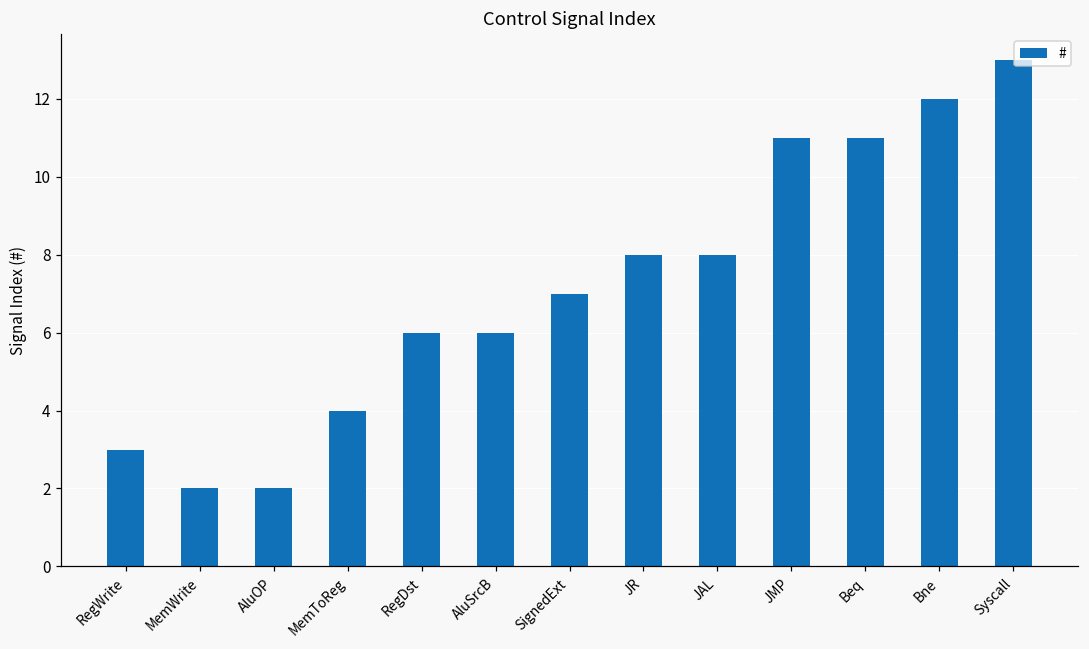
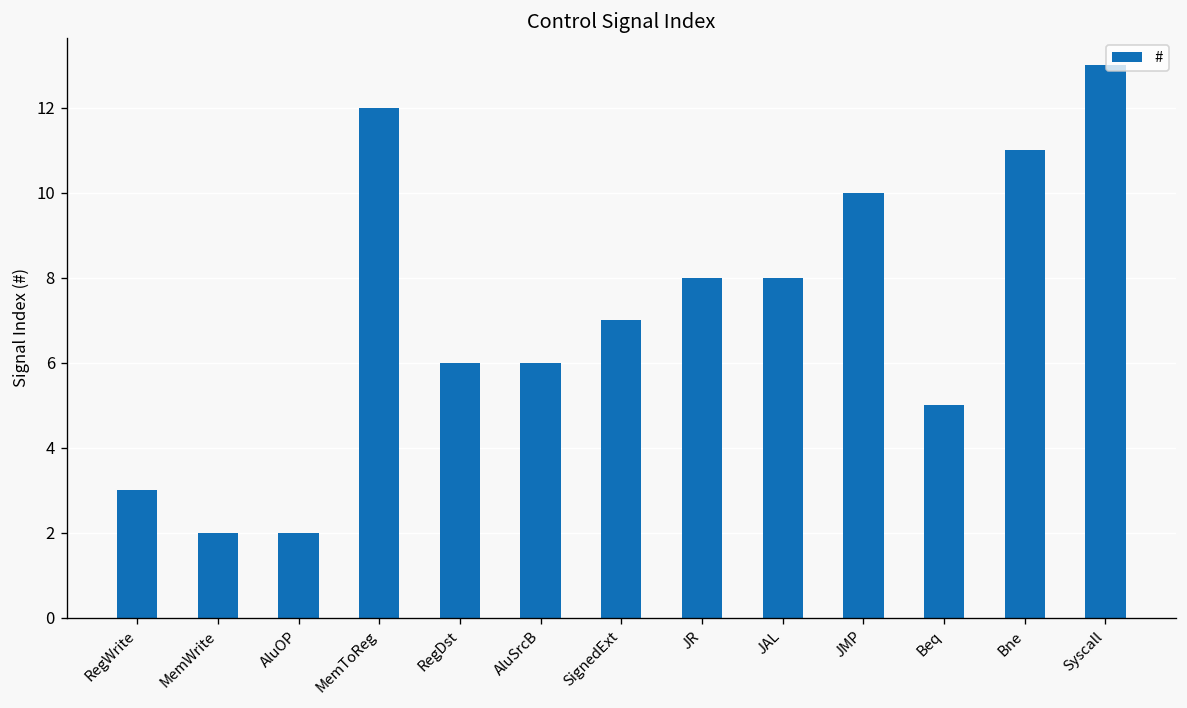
MemToReg: 4 -> 12
JMP: 11 -> 10
Beq: 11 -> 5
Bne: 12 -> 11
